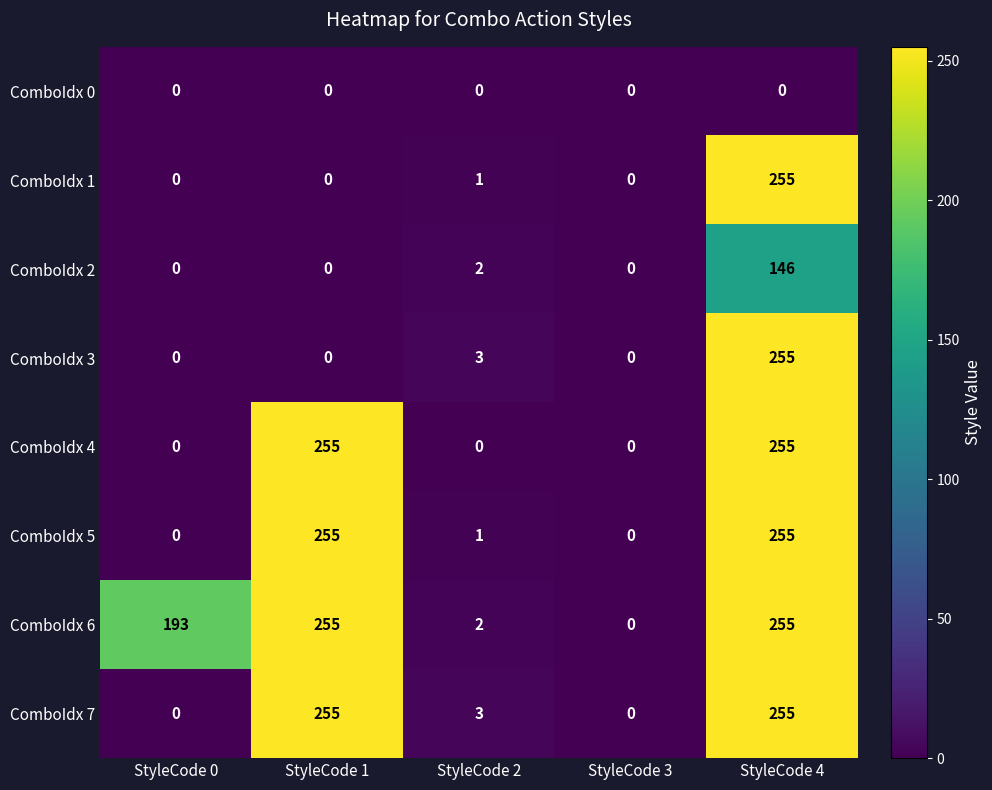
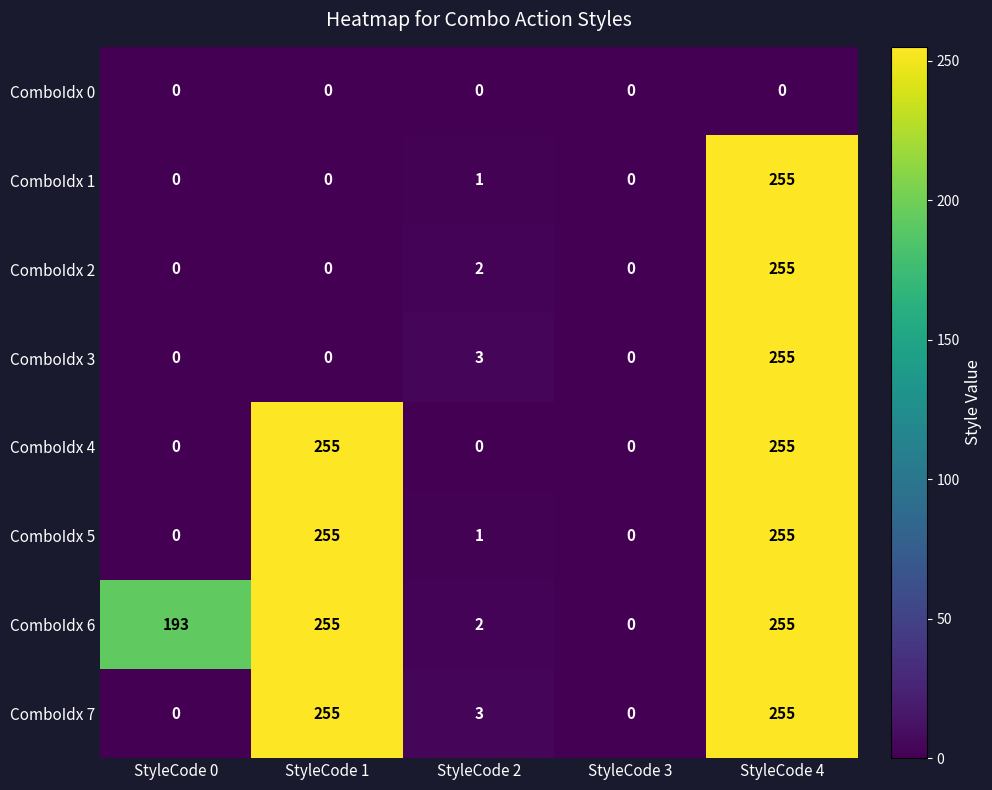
ComboIdx 2, StyleCode 4: 146 -> 255
